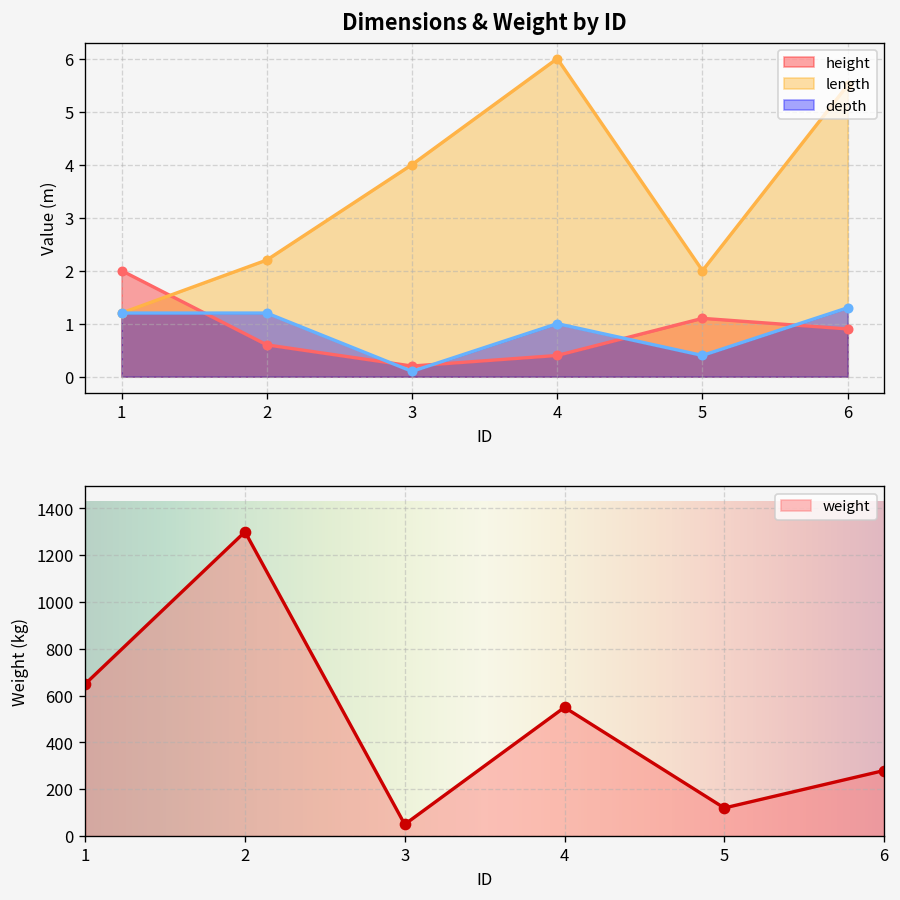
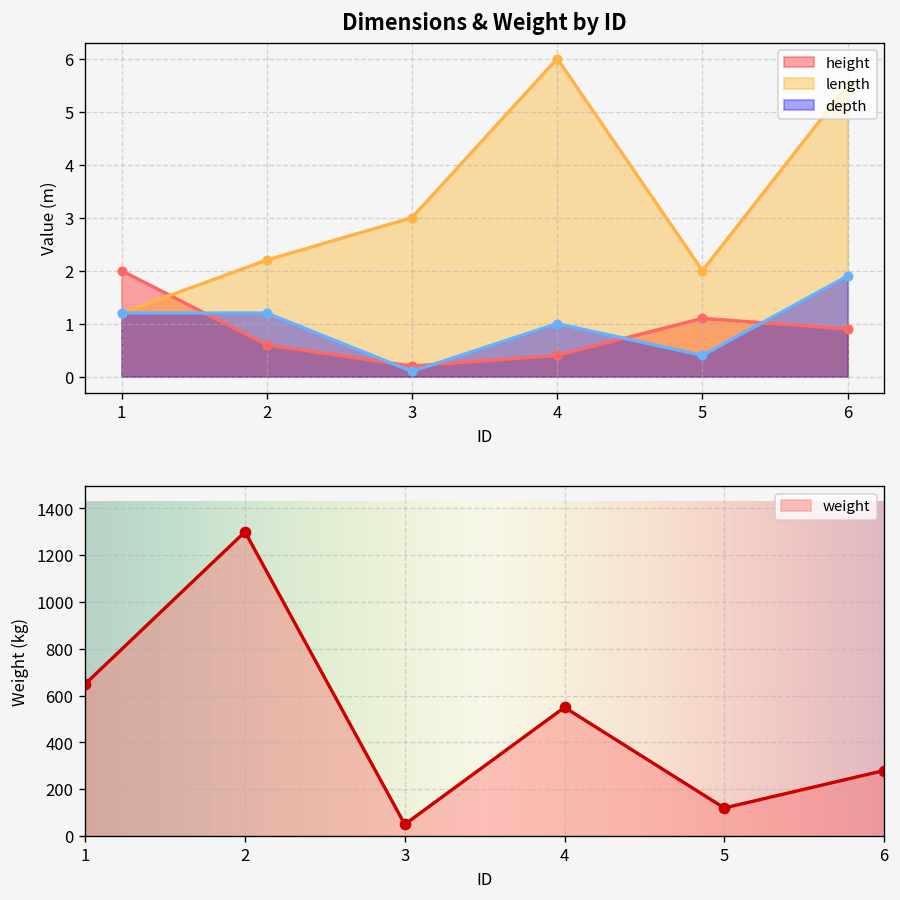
Dimensions & Weight by ID, length, 3: 4 -> 3
Dimensions & Weight by ID, depth, 6: 1.3 -> 1.9
